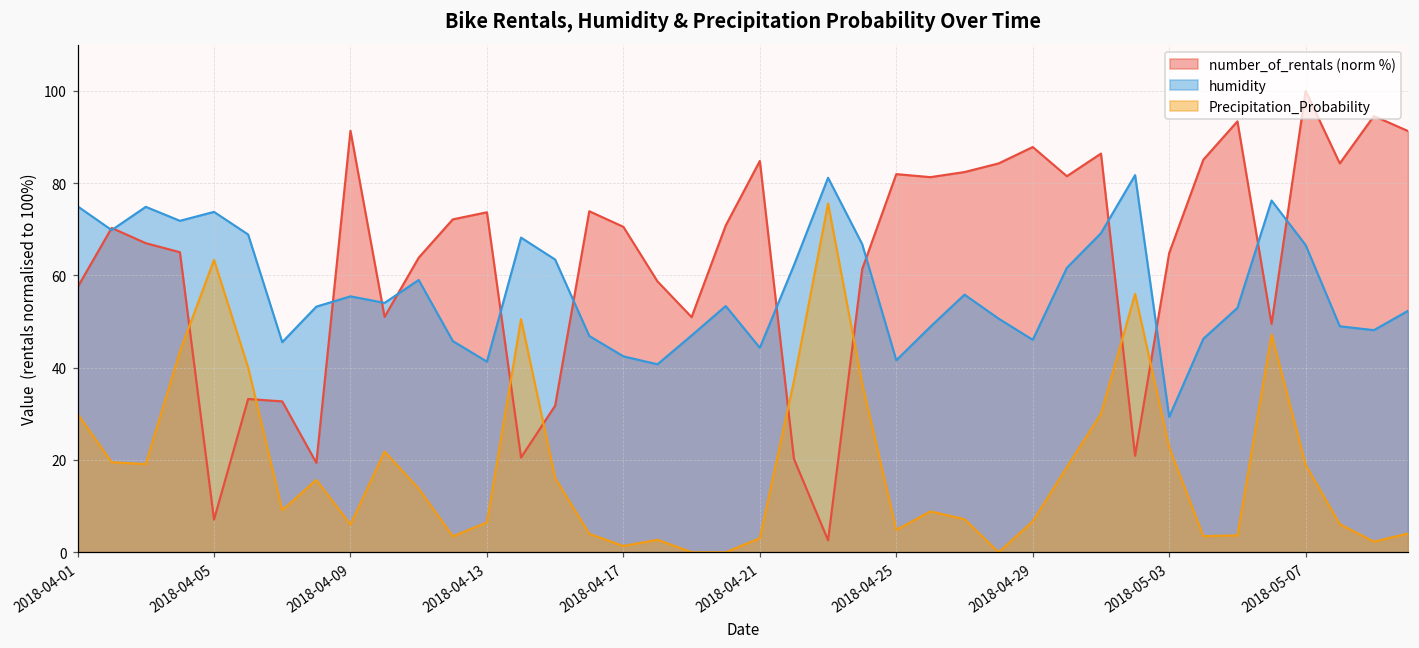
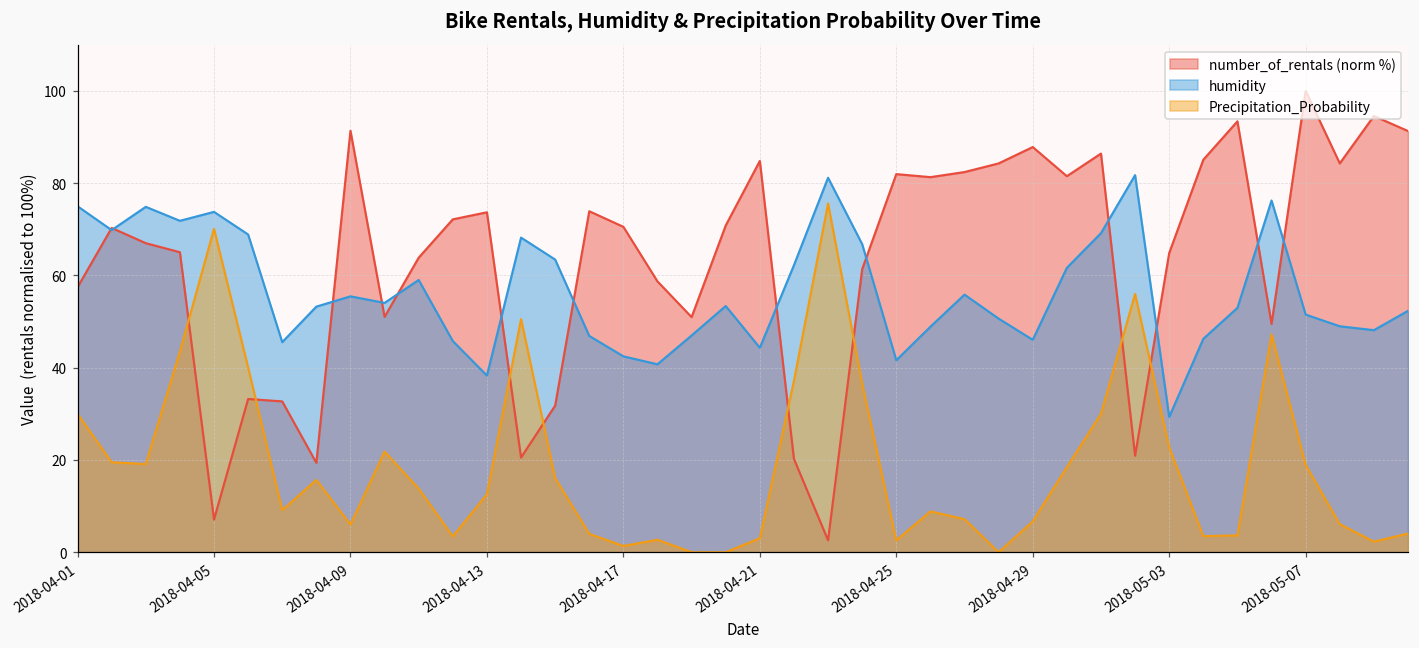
Precipitation_Probability, 2018-04-05: 63 -> 70
humidity, 2018-04-13: 41 -> 38
Precipitation_Probability, 2018-04-13: 6 -> 13
Precipitation_Probability, 2018-04-25: 5 -> 3
humidity, 2018-05-07: 67 -> 52
